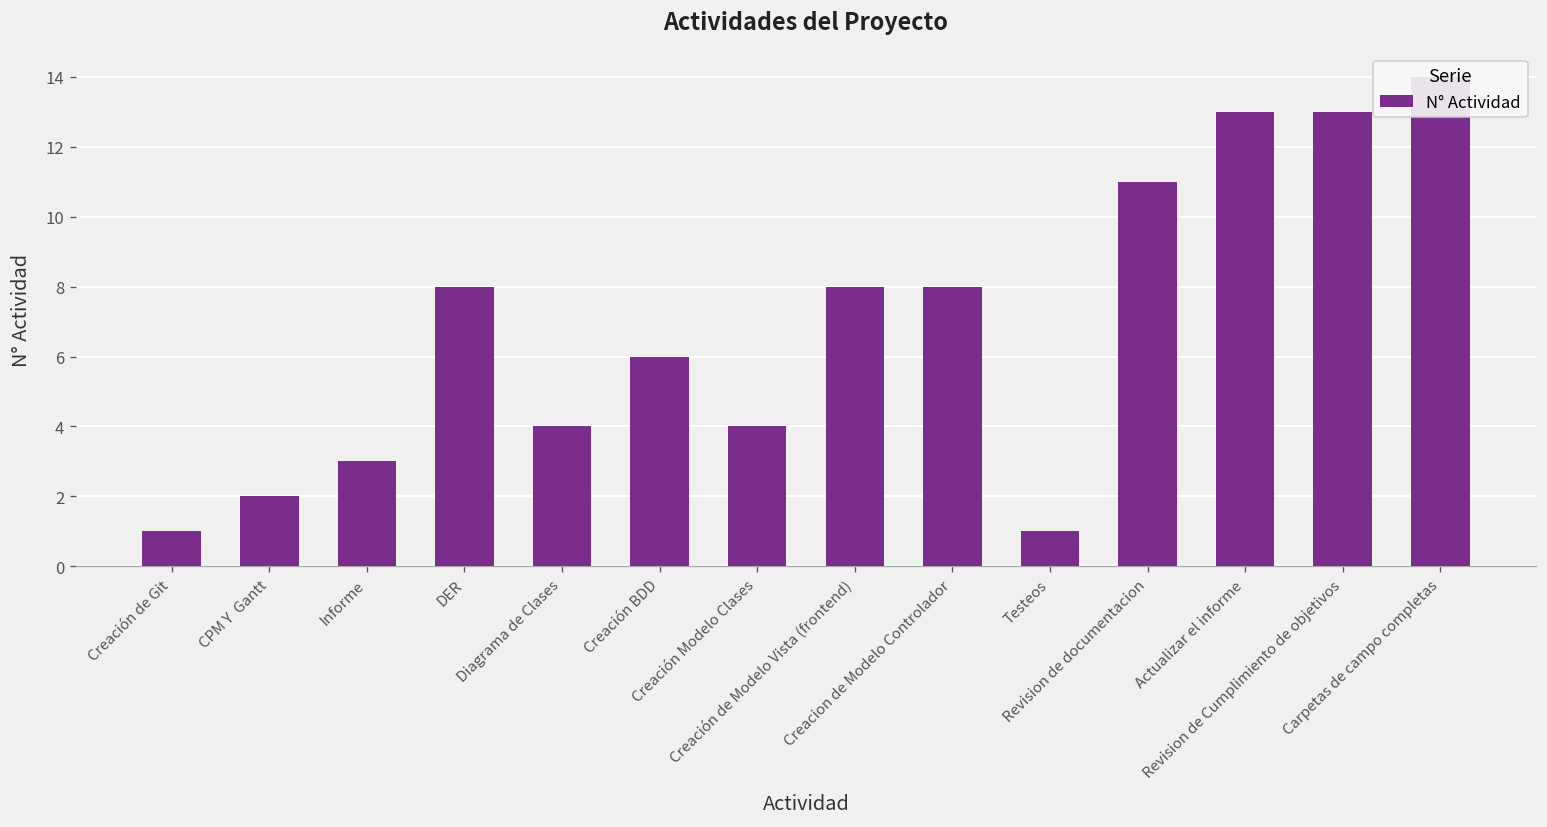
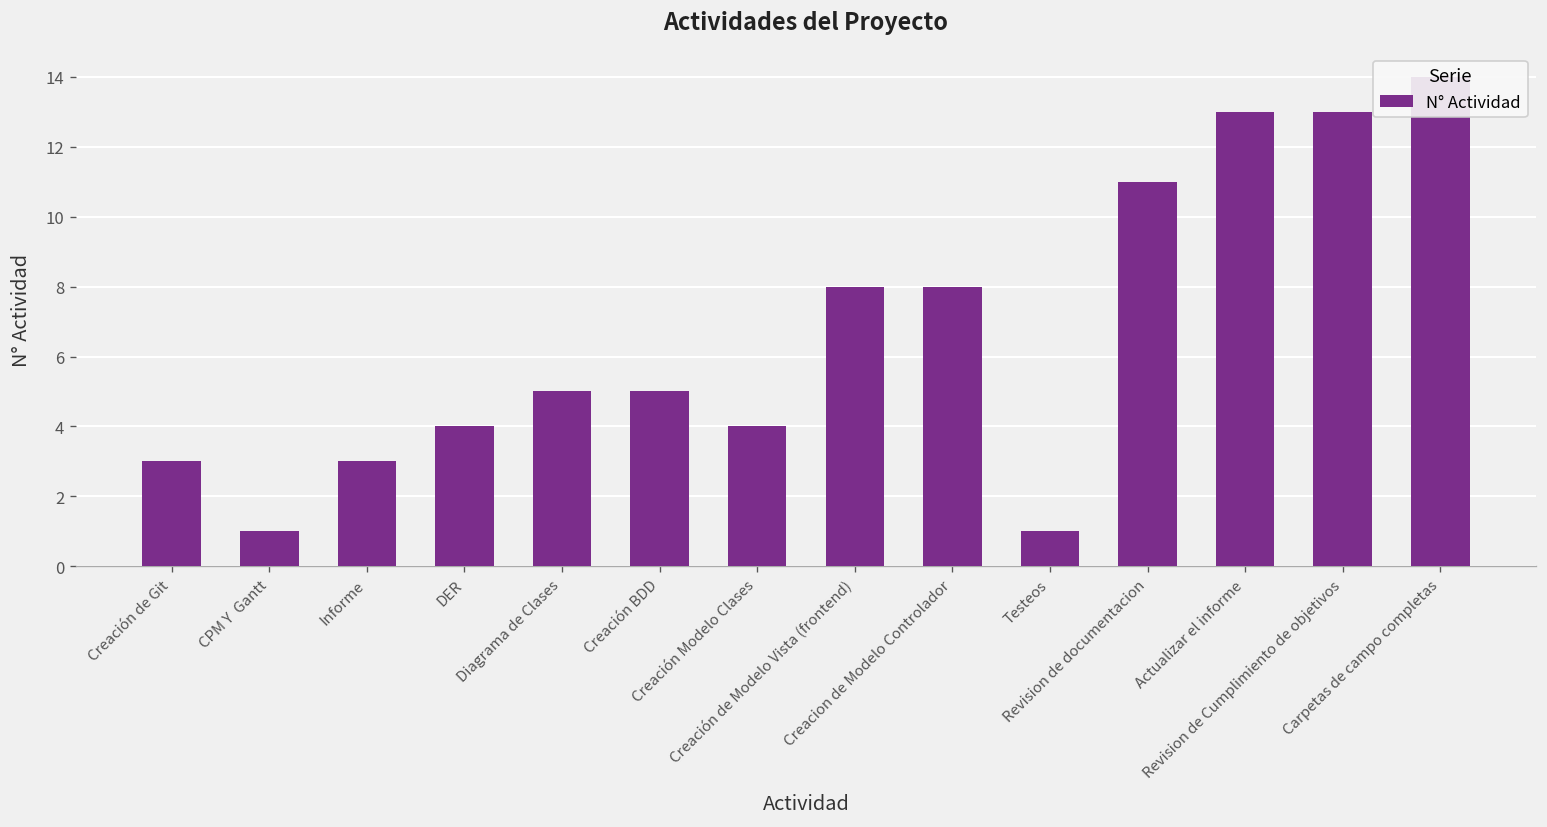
Creación de Git: 1 -> 3
CPM Y Gantt: 2 -> 1
DER: 8 -> 4
Diagrama de Clases: 4 -> 5
Creación BDD: 6 -> 5
